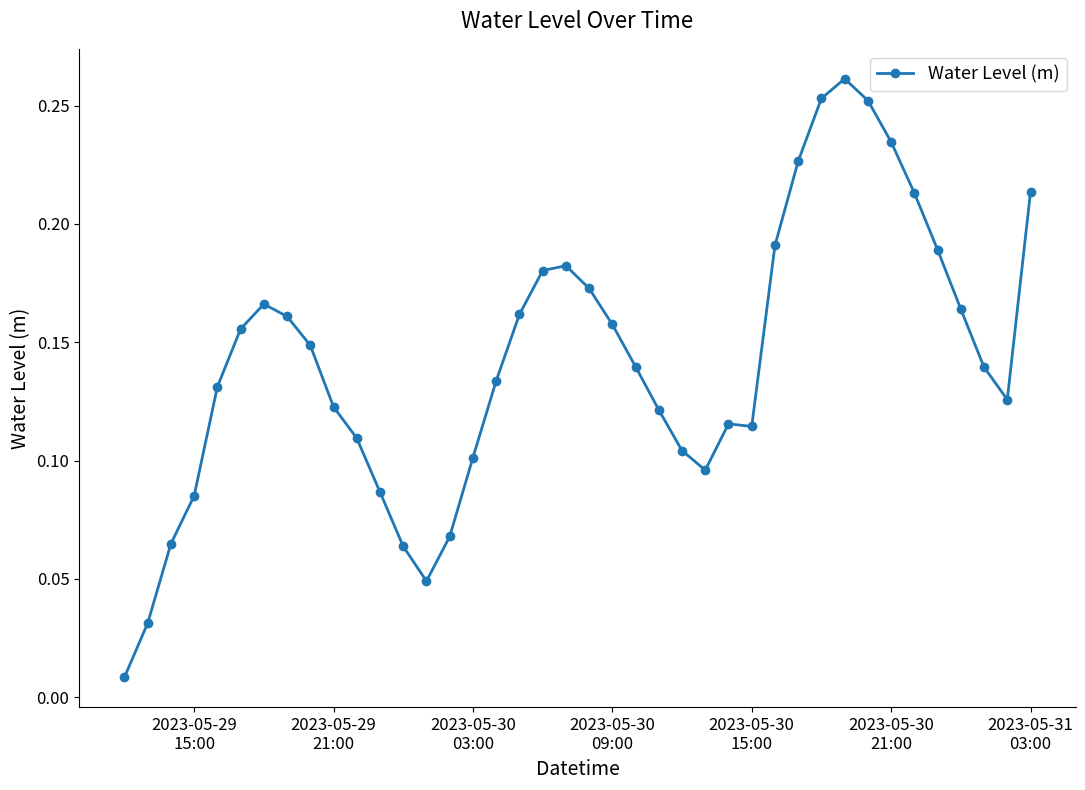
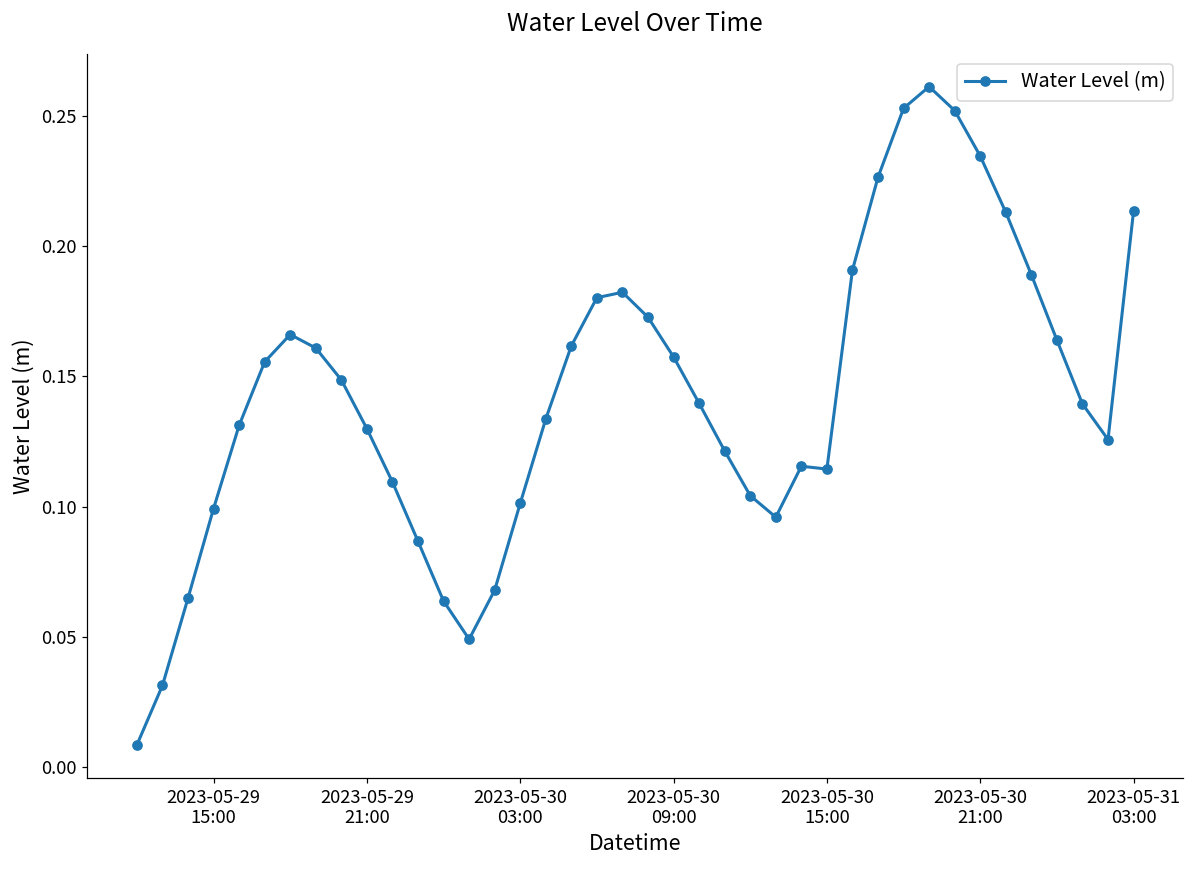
2023-05-29 15:00: 0.085 -> 0.099
2023-05-29 21:00: 0.123 -> 0.130
